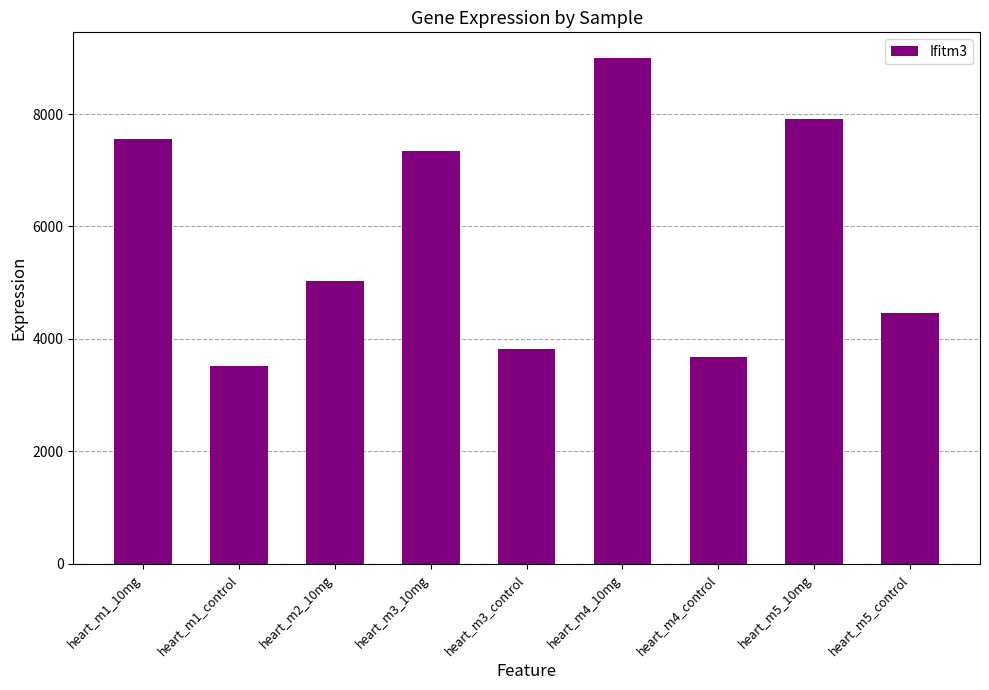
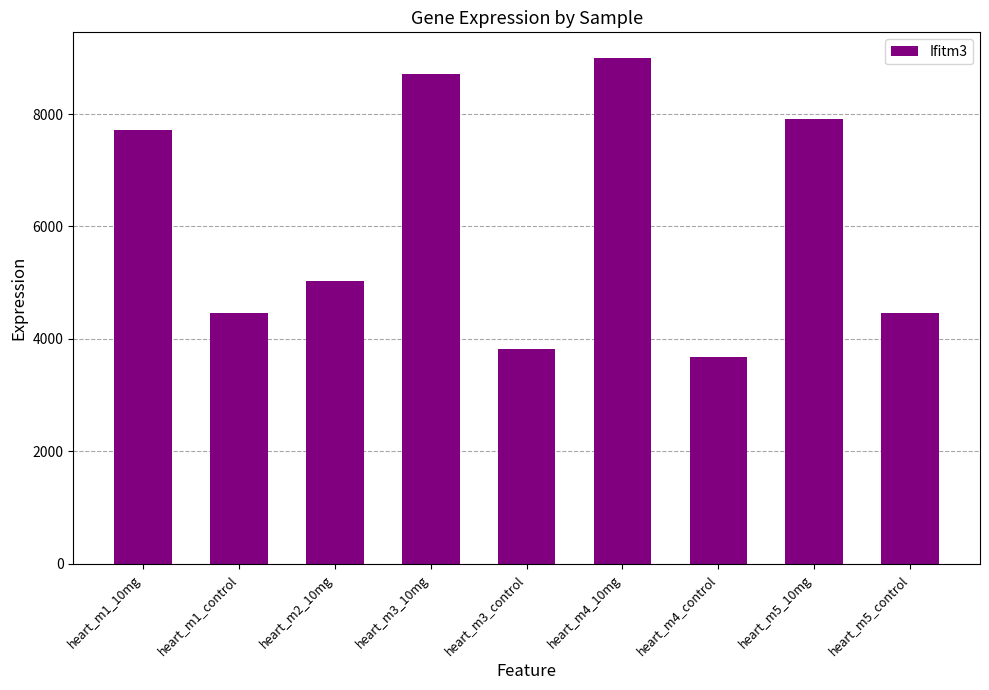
heart_m1_10mg: 7600 -> 7700
heart_m1_control: 3500 -> 4500
heart_m3_10mg: 7300 -> 8700
